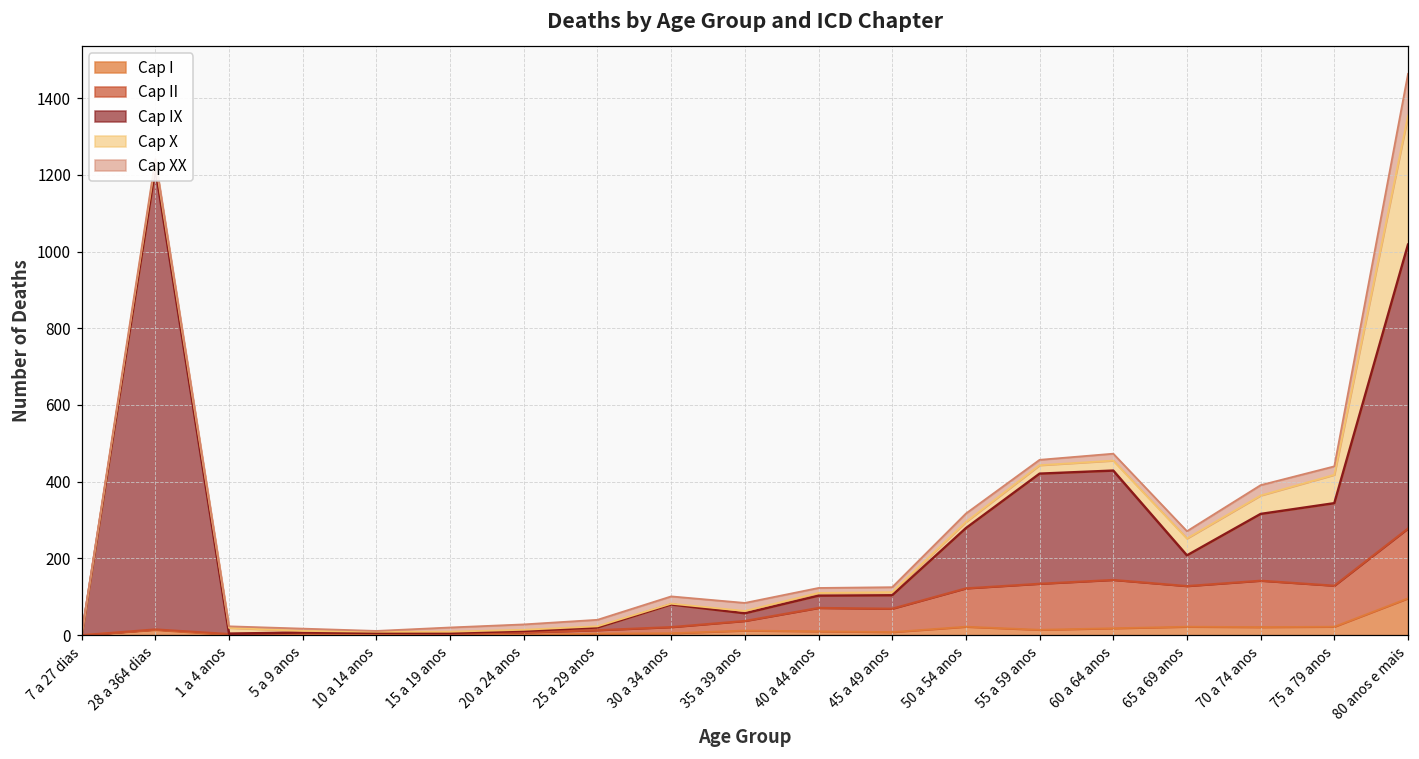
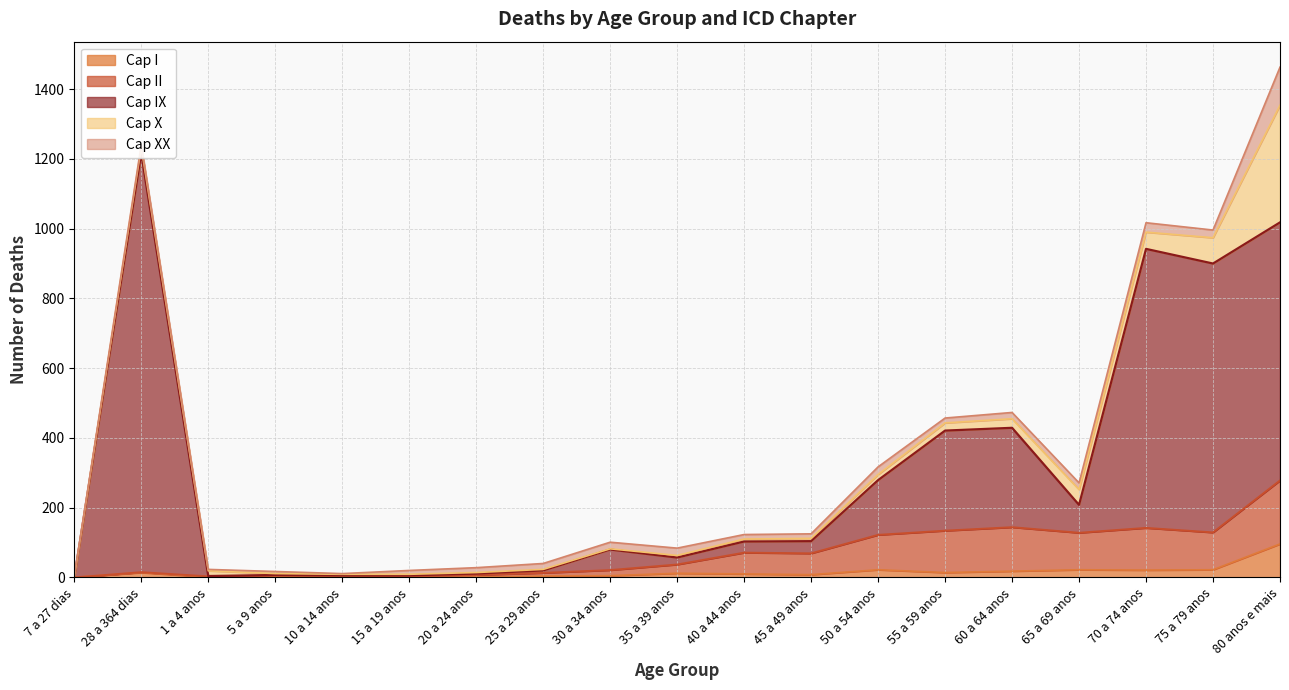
Cap IX, 70 a 74 anos: 170 -> 800
Cap IX, 75 a 79 anos: 220 -> 770
